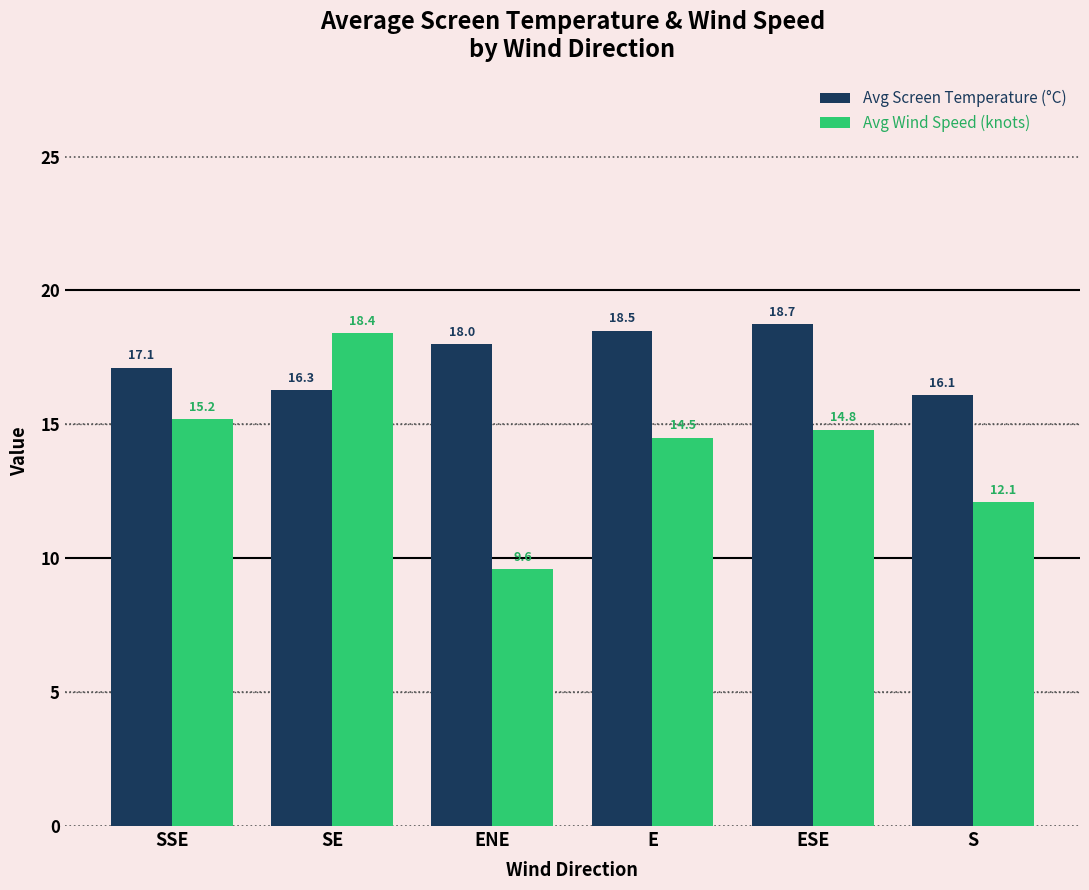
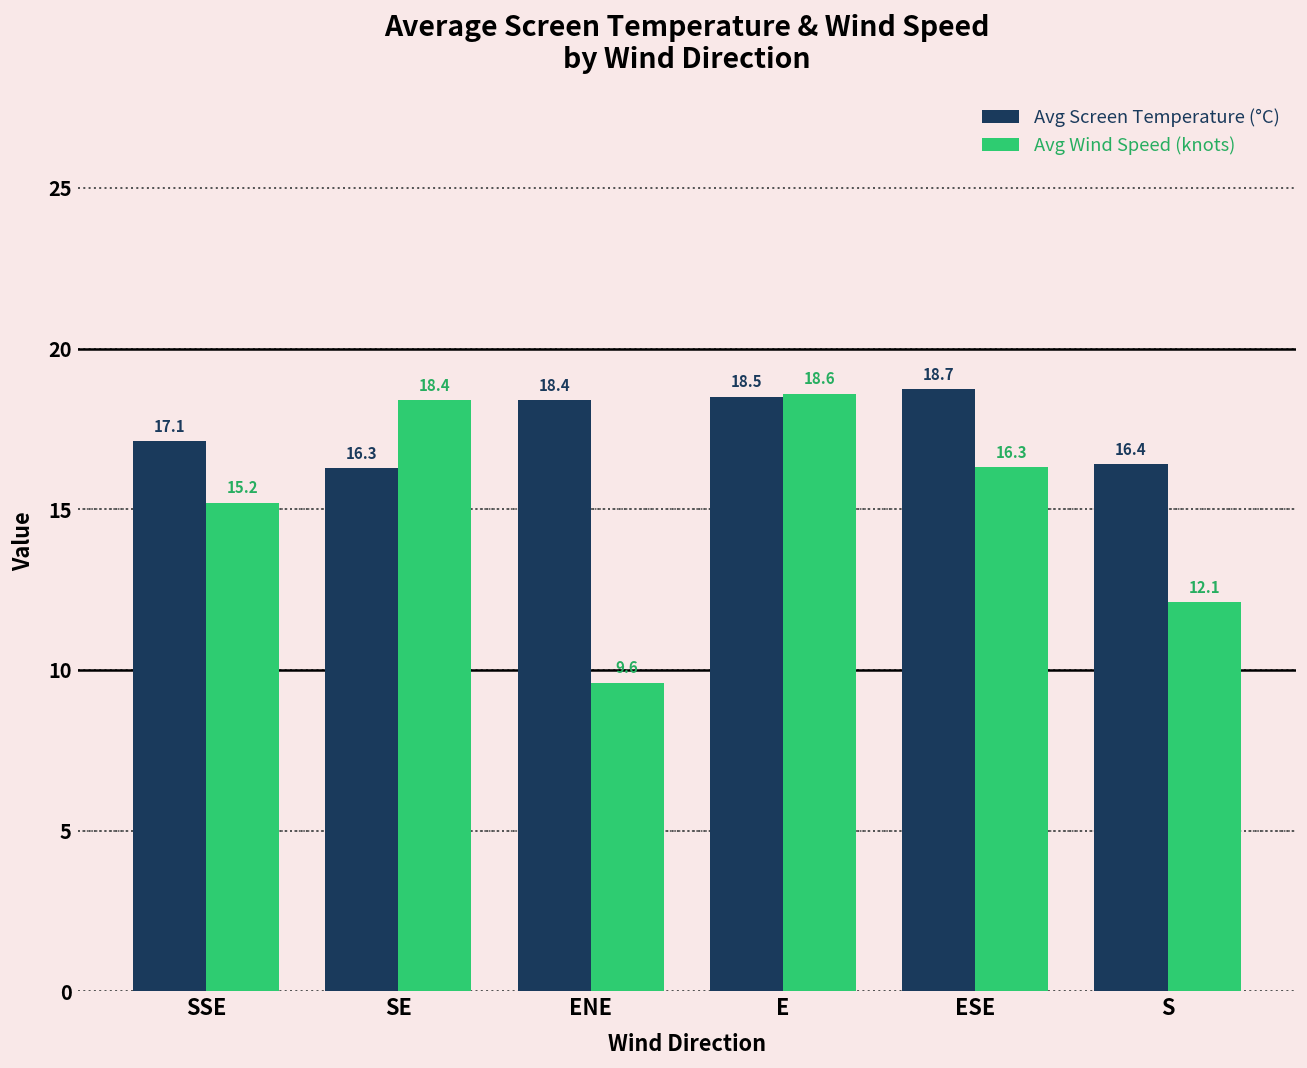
Avg Screen Temperature (°C), ENE: 18.0 -> 18.4
Avg Wind Speed (knots), E: 14.5 -> 18.6
Avg Wind Speed (knots), ESE: 14.8 -> 16.3
Avg Screen Temperature (°C), S: 16.1 -> 16.4
